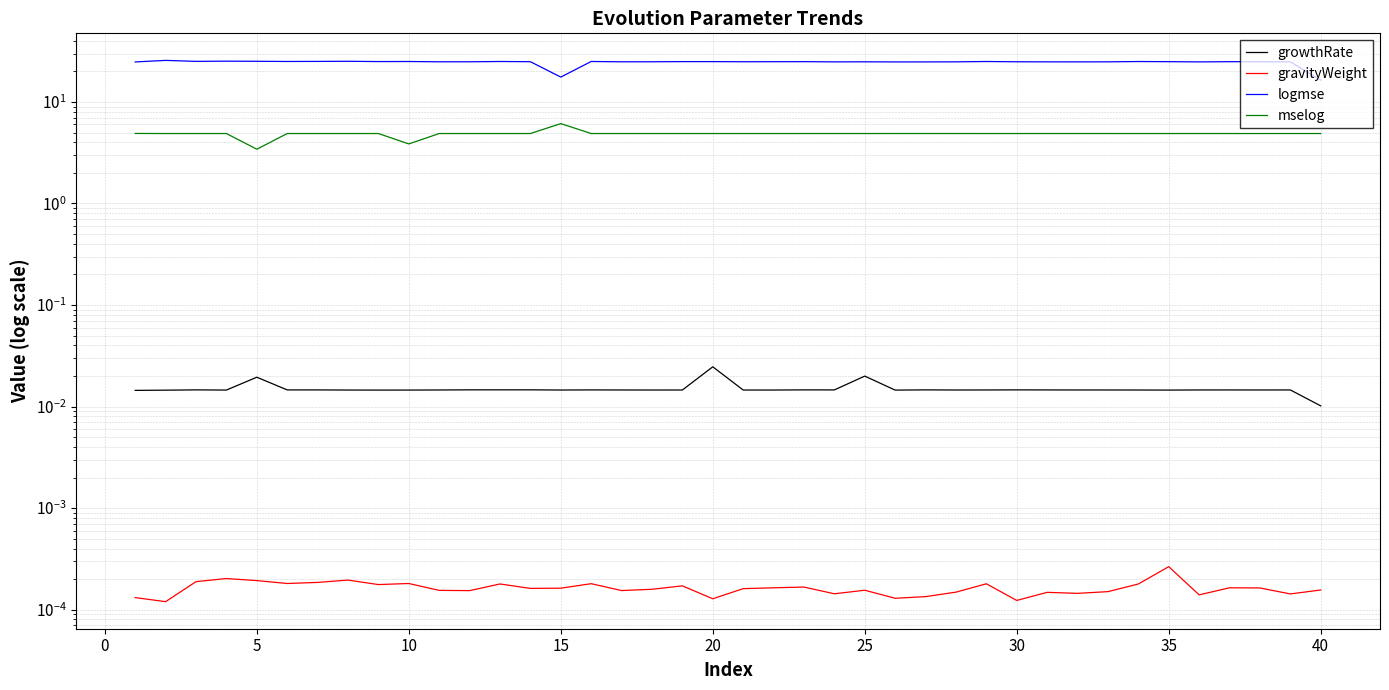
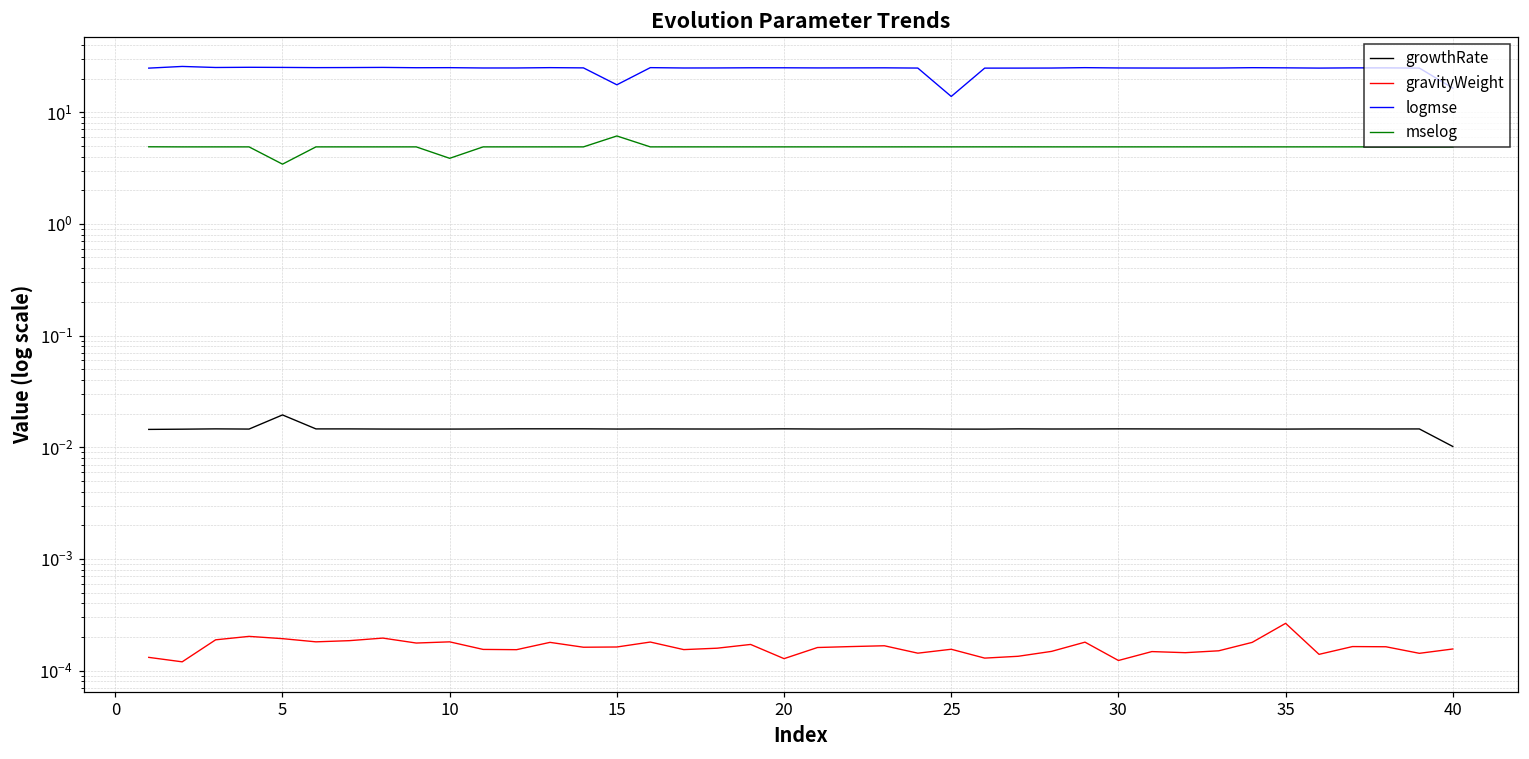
growthRate, 20: 0.025 -> 0.015
growthRate, 25: 0.020 -> 0.015
logmse, 25: 25 -> 14
